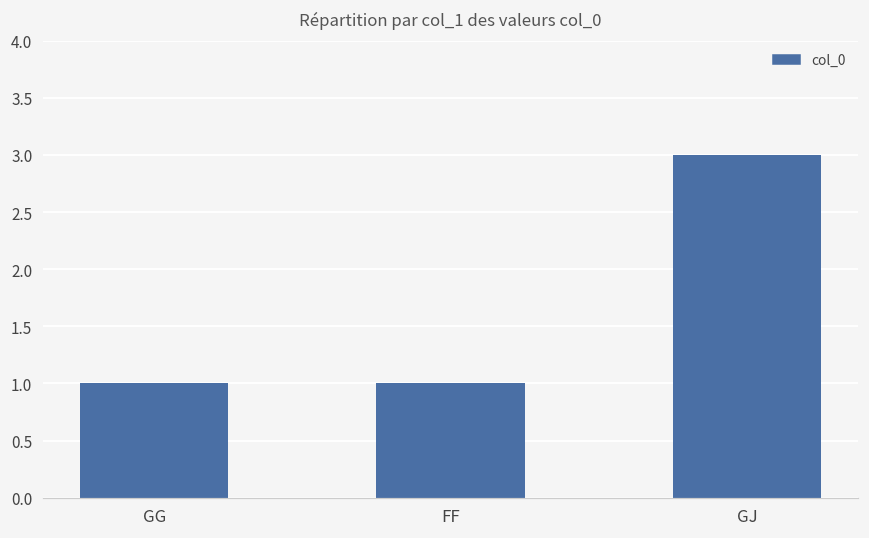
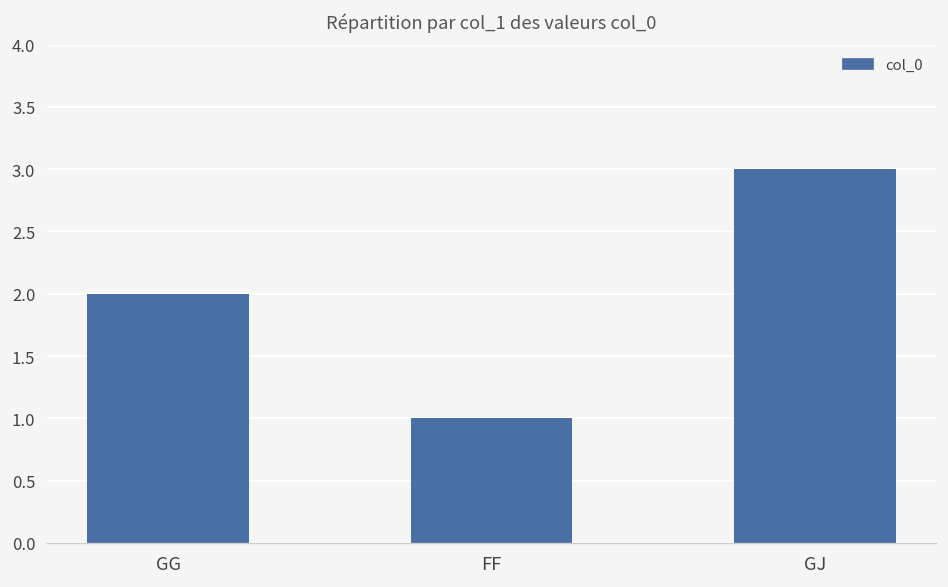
GG: 1 -> 2
